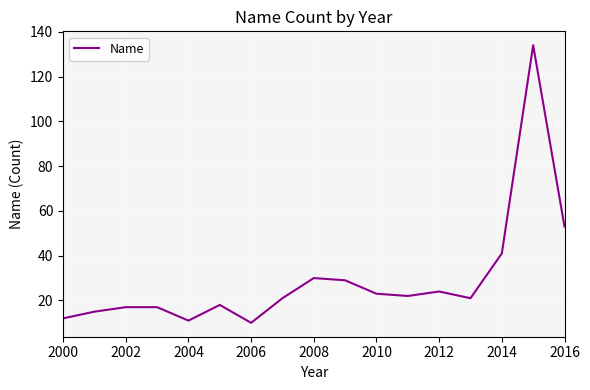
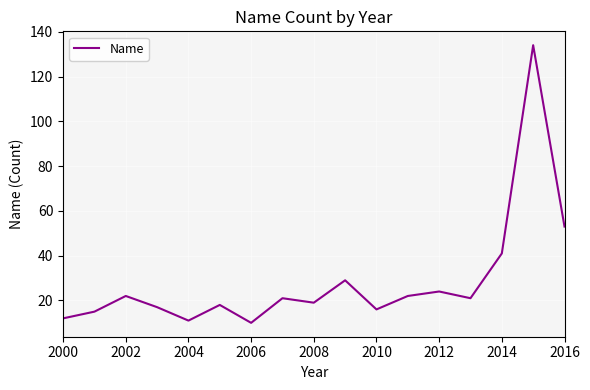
2002: 17 -> 22
2008: 30 -> 19
2010: 23 -> 16
